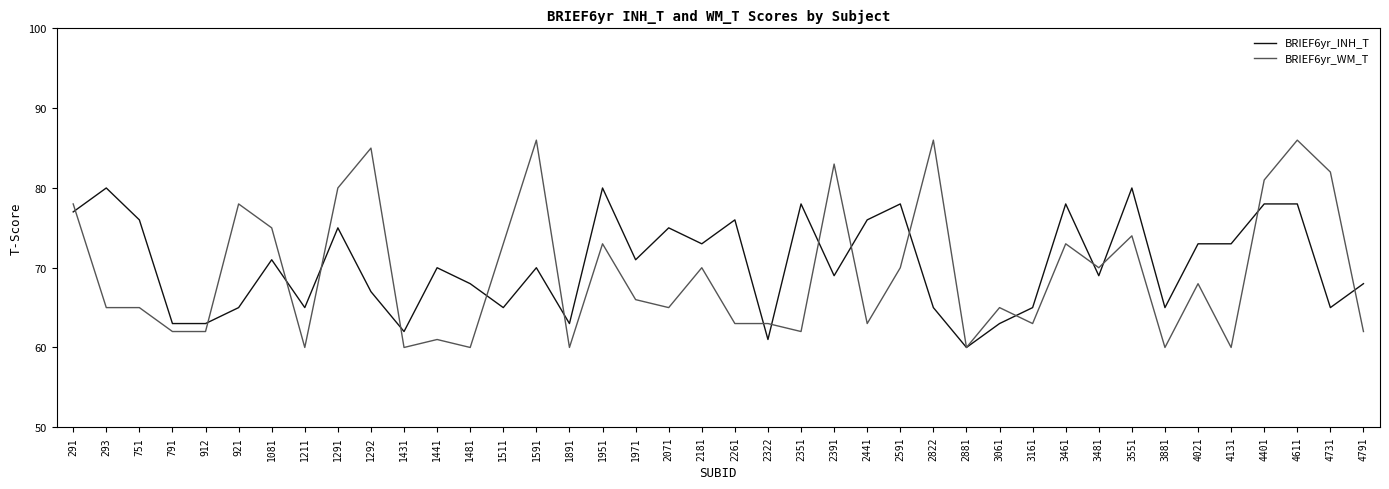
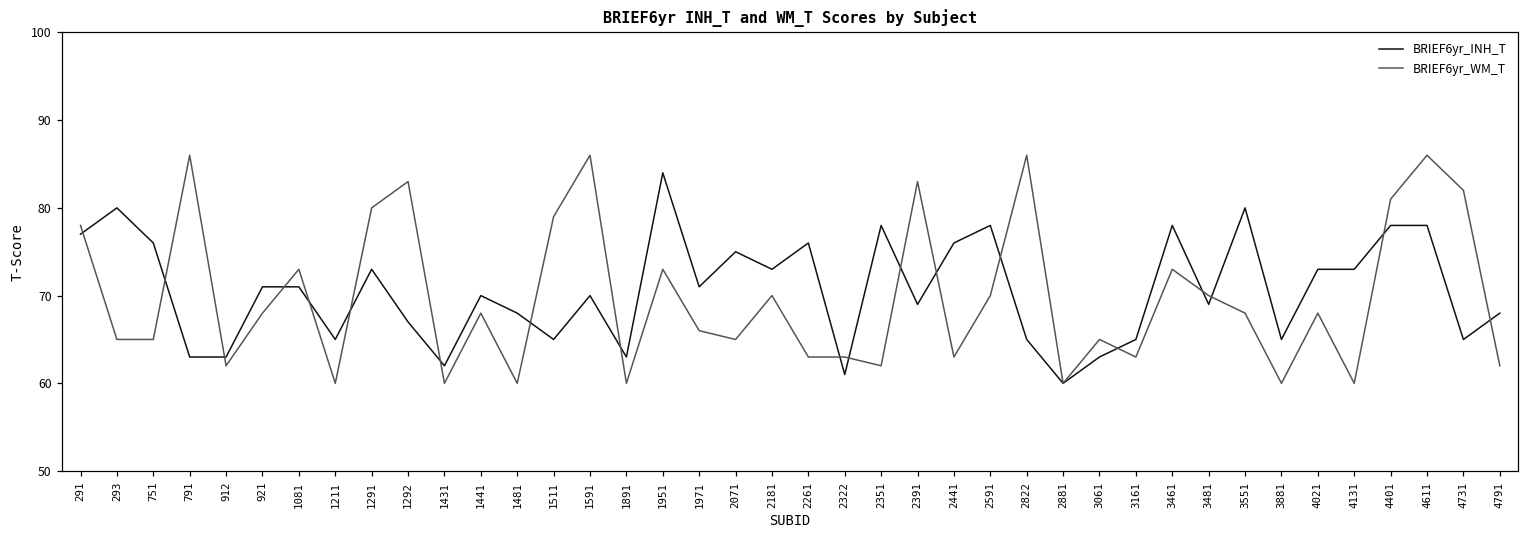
BRIEF6yr_WM_T, 791: 62 -> 86
BRIEF6yr_INH_T, 921: 65 -> 71
BRIEF6yr_WM_T, 921: 78 -> 68
BRIEF6yr_WM_T, 1081: 75 -> 73
BRIEF6yr_INH_T, 1291: 75 -> 73
BRIEF6yr_WM_T, 1292: 85 -> 83
BRIEF6yr_WM_T, 1441: 61 -> 68
BRIEF6yr_WM_T, 1511: 73 -> 79
BRIEF6yr_INH_T, 1951: 80 -> 84
BRIEF6yr_WM_T, 3551: 74 -> 68
